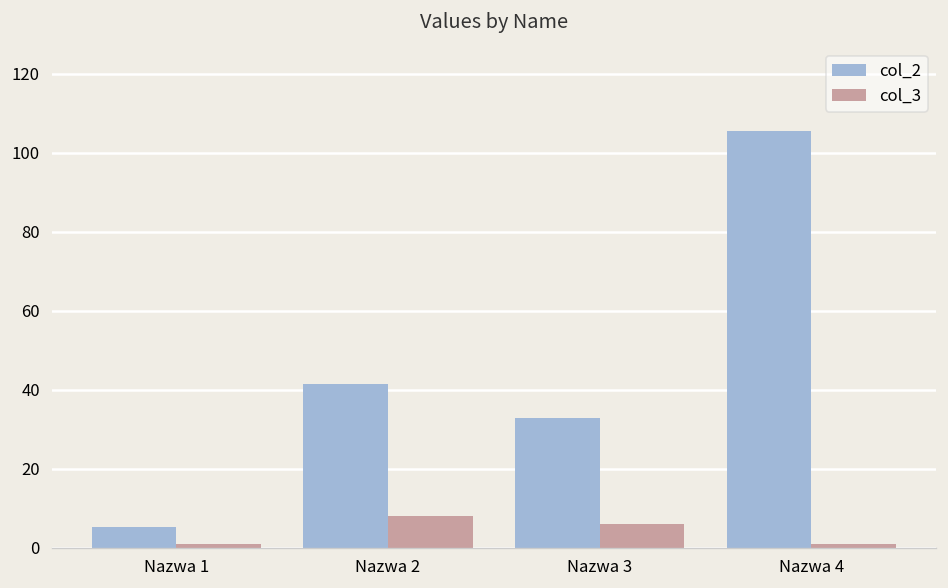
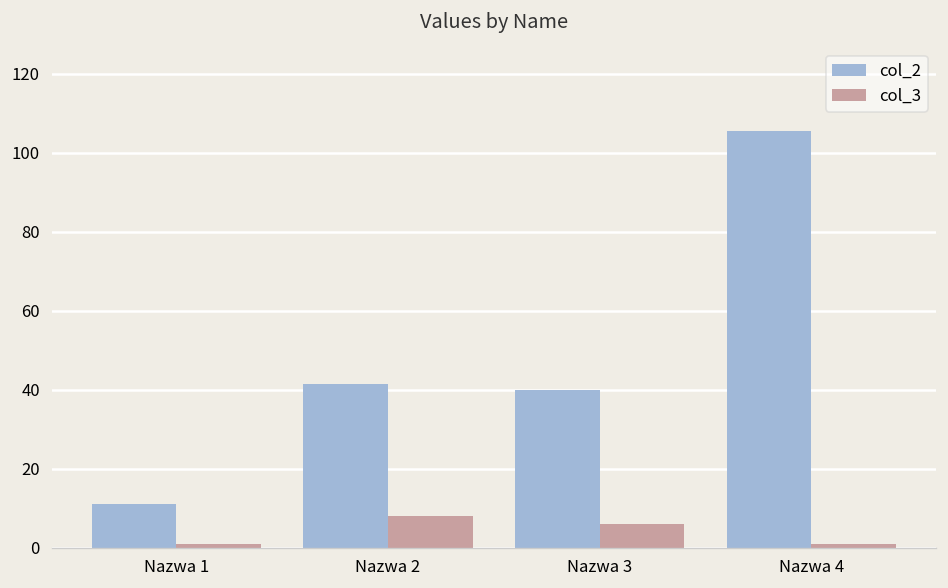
col_2, Nazwa 1: 5 -> 11
col_2, Nazwa 3: 33 -> 40
